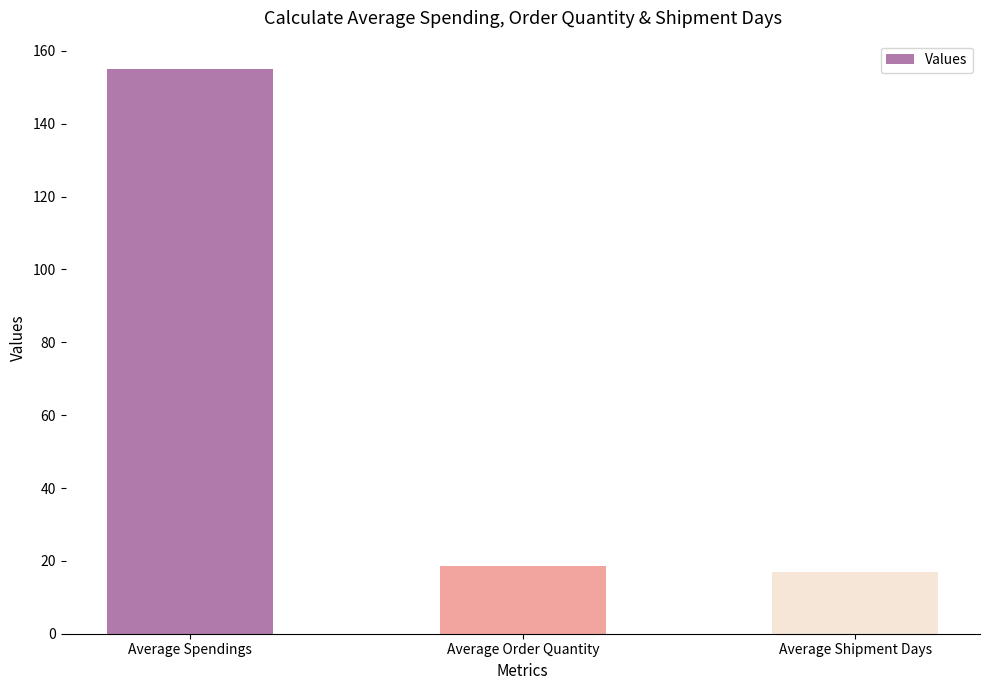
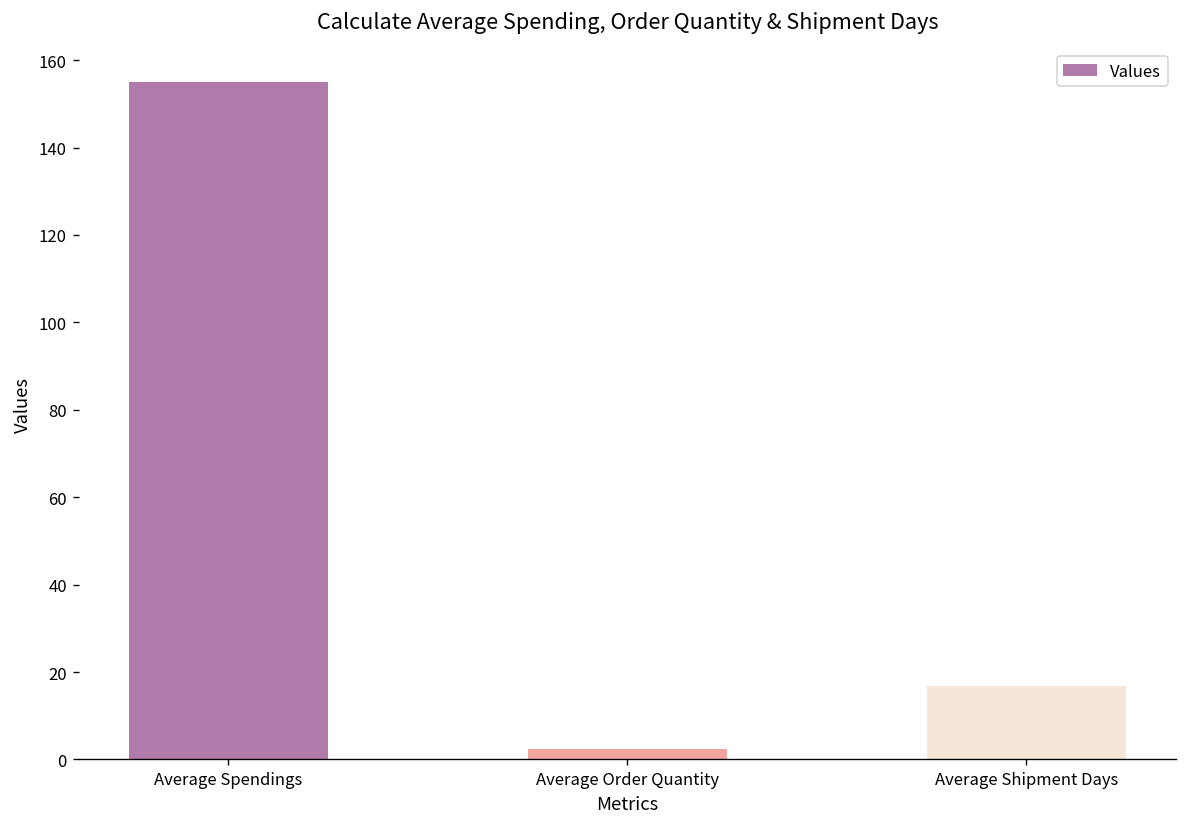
Average Order Quantity: 19 -> 2
